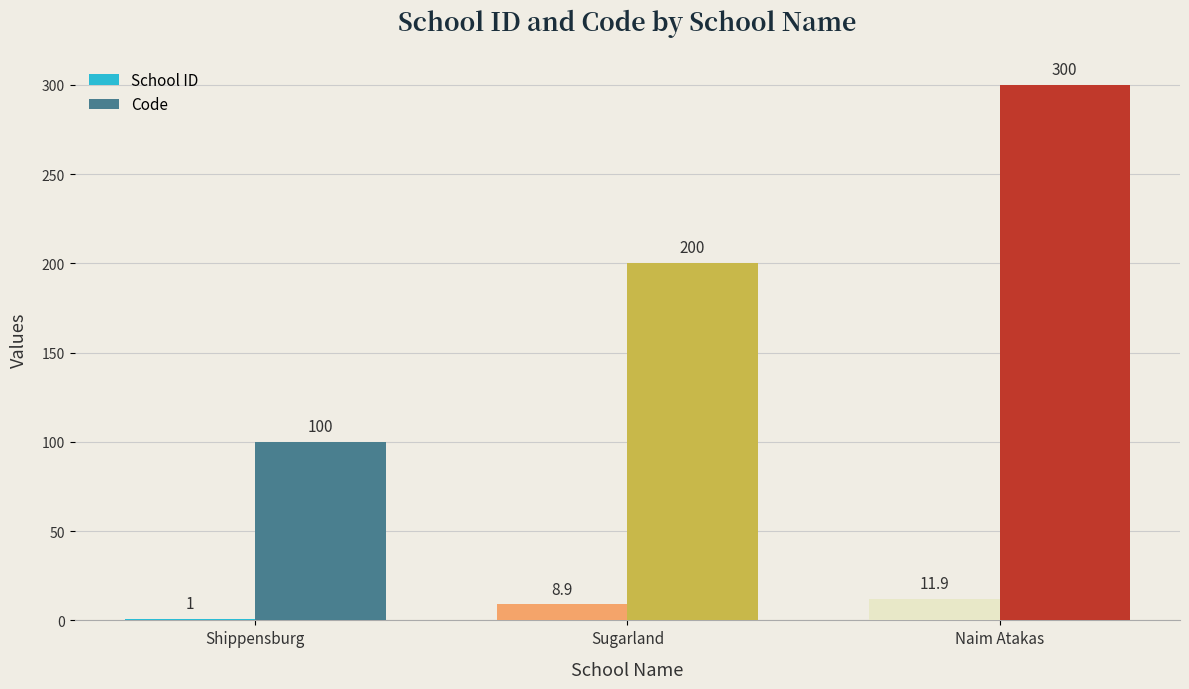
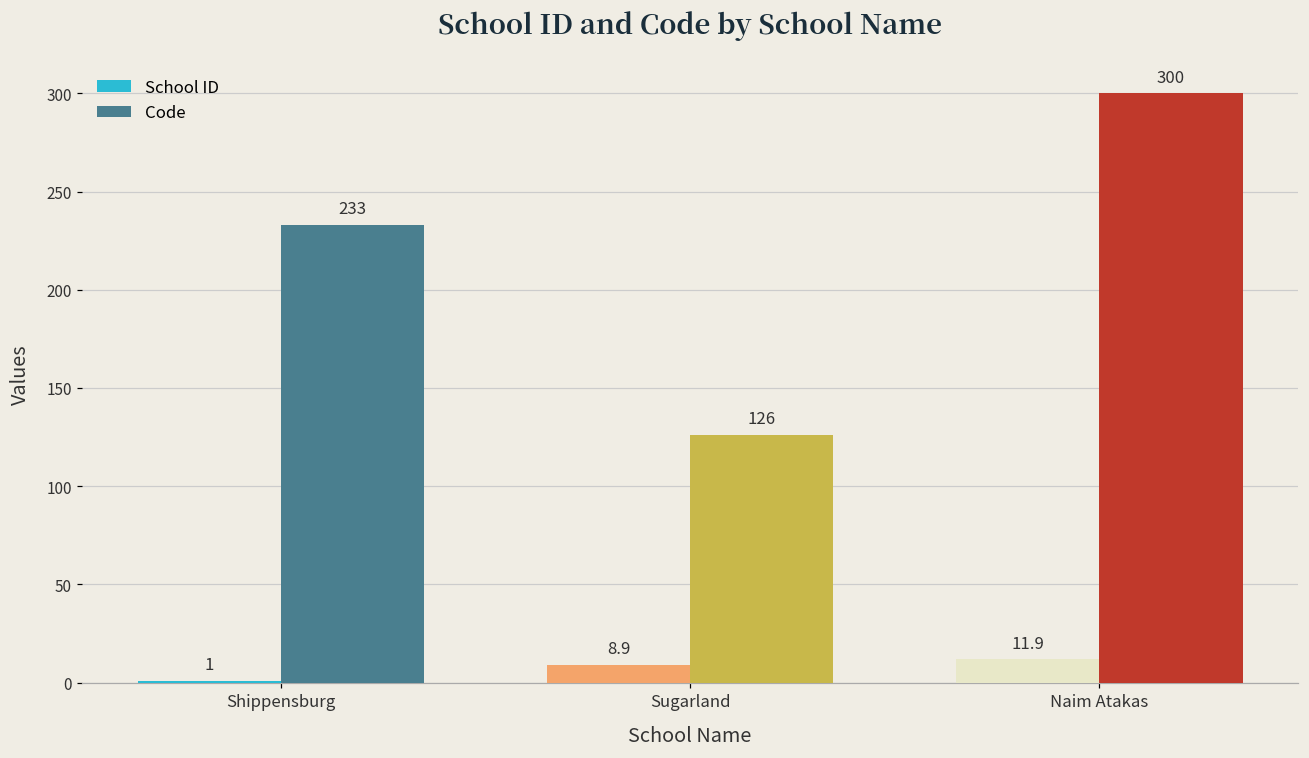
Code, Shippensburg: 100 -> 233
Code, Sugarland: 200 -> 126
